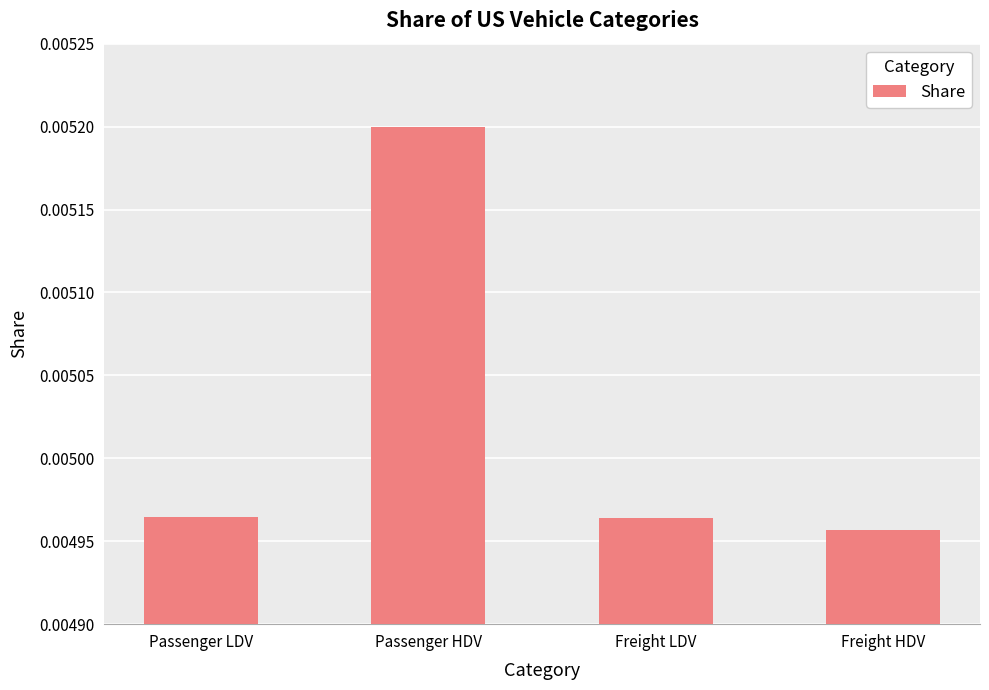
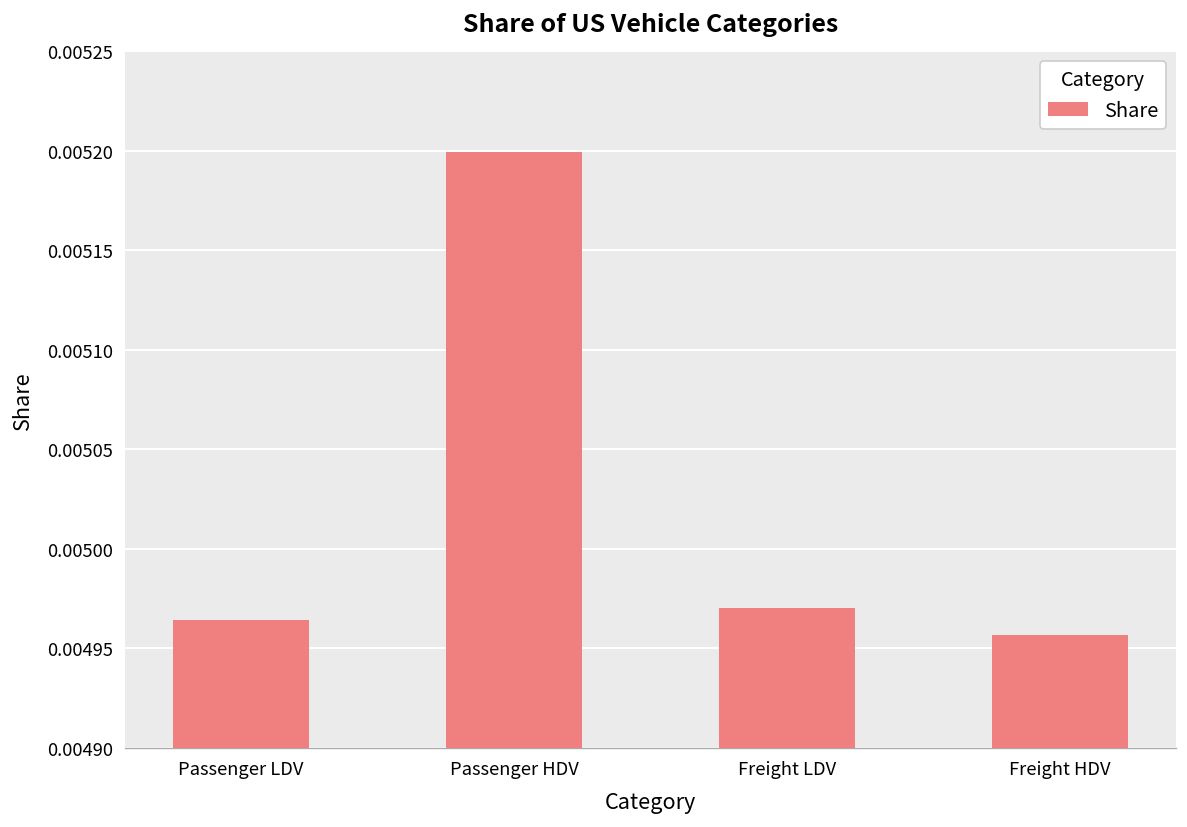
Freight LDV: 0.004964 -> 0.004970
